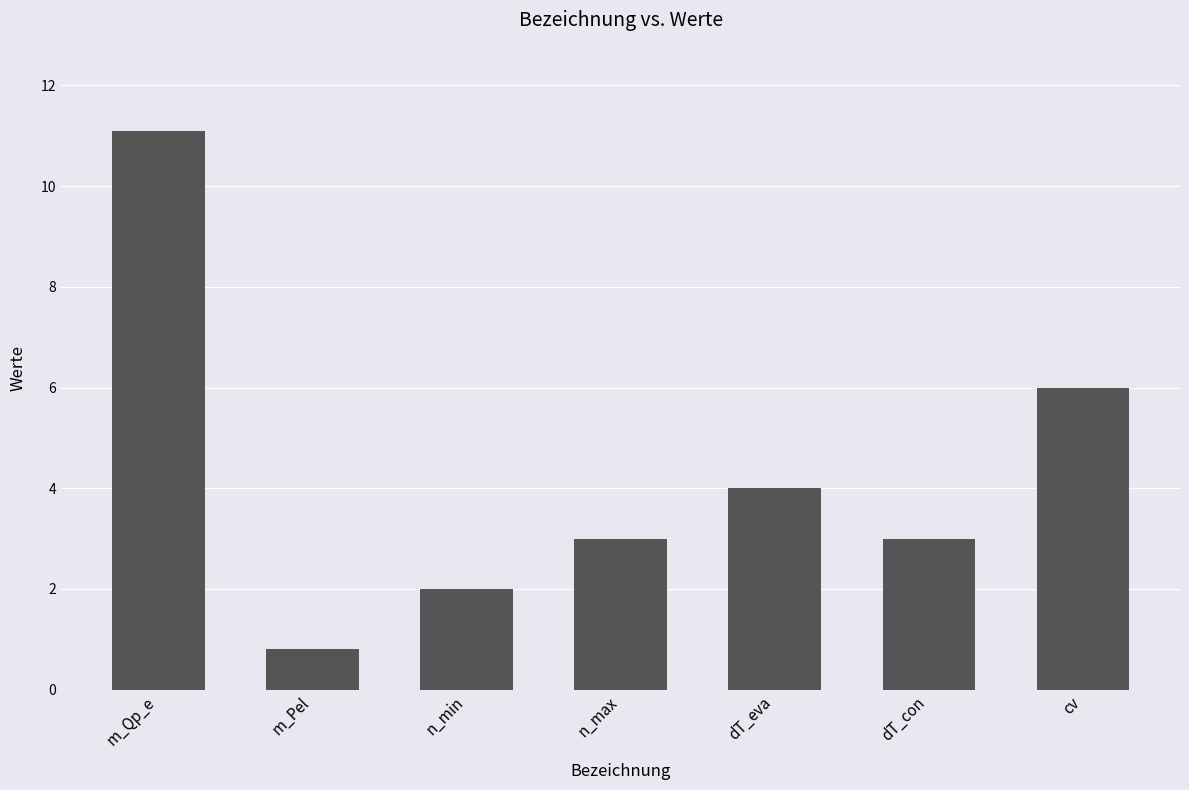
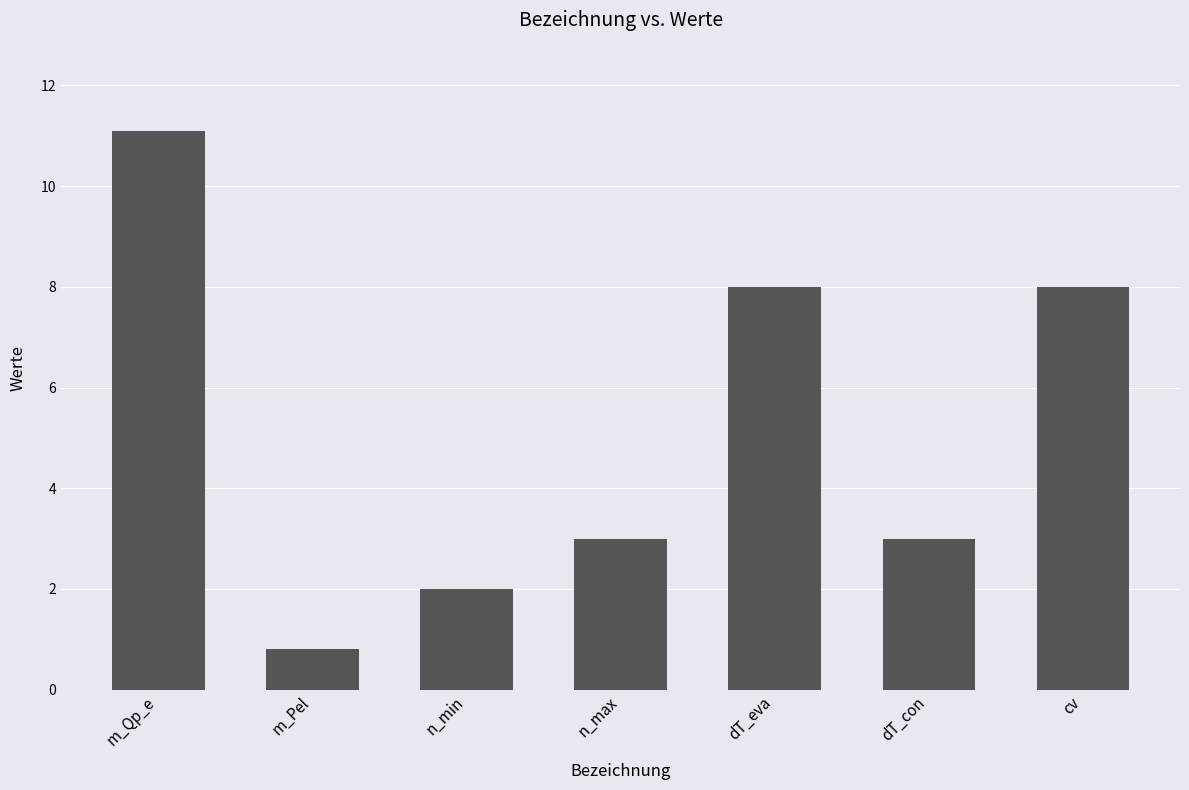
dT_eva: 4 -> 8
cv: 6 -> 8
